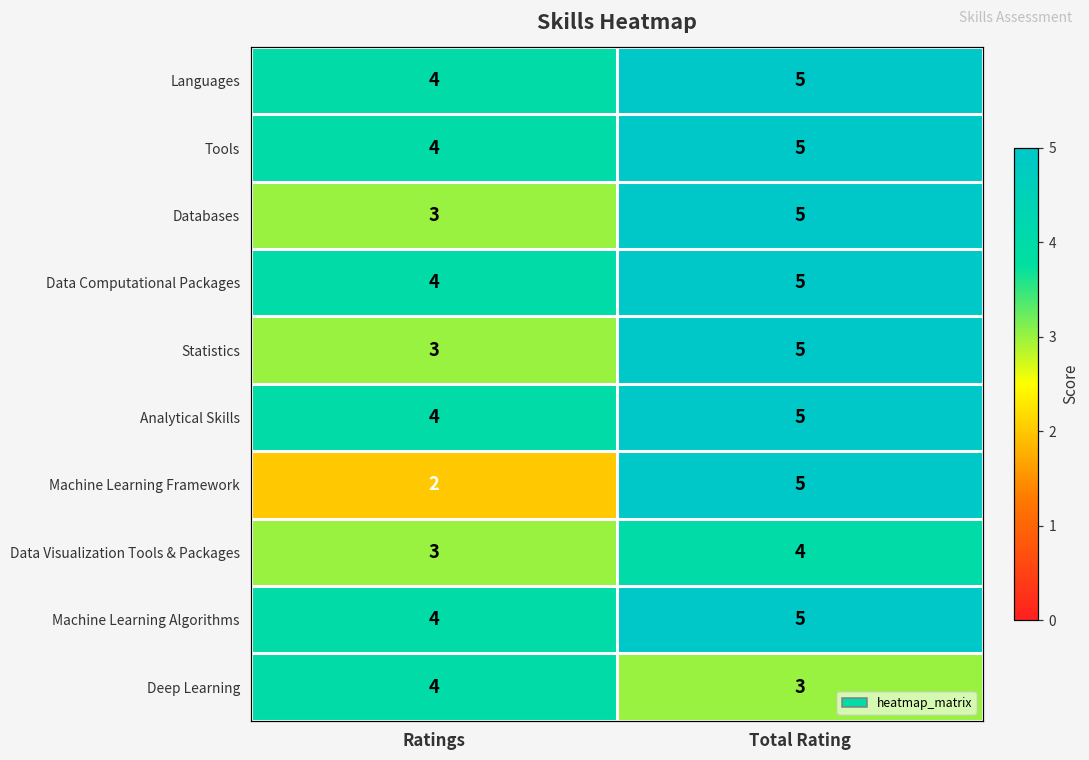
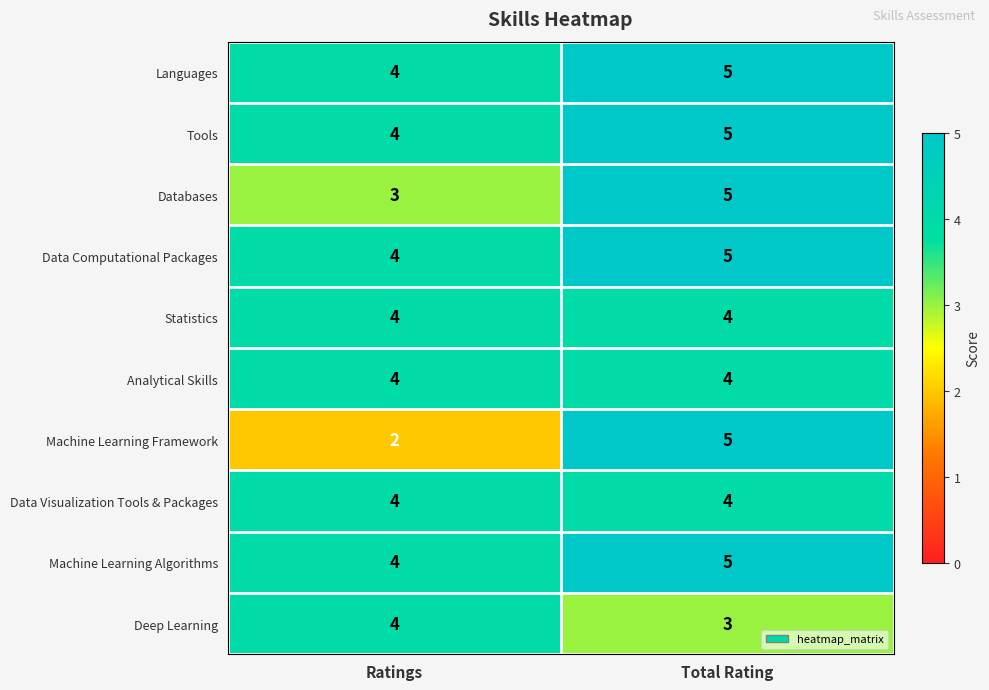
Statistics, Ratings: 3 -> 4
Statistics, Total Rating: 5 -> 4
Analytical Skills, Total Rating: 5 -> 4
Data Visualization Tools & Packages, Ratings: 3 -> 4
